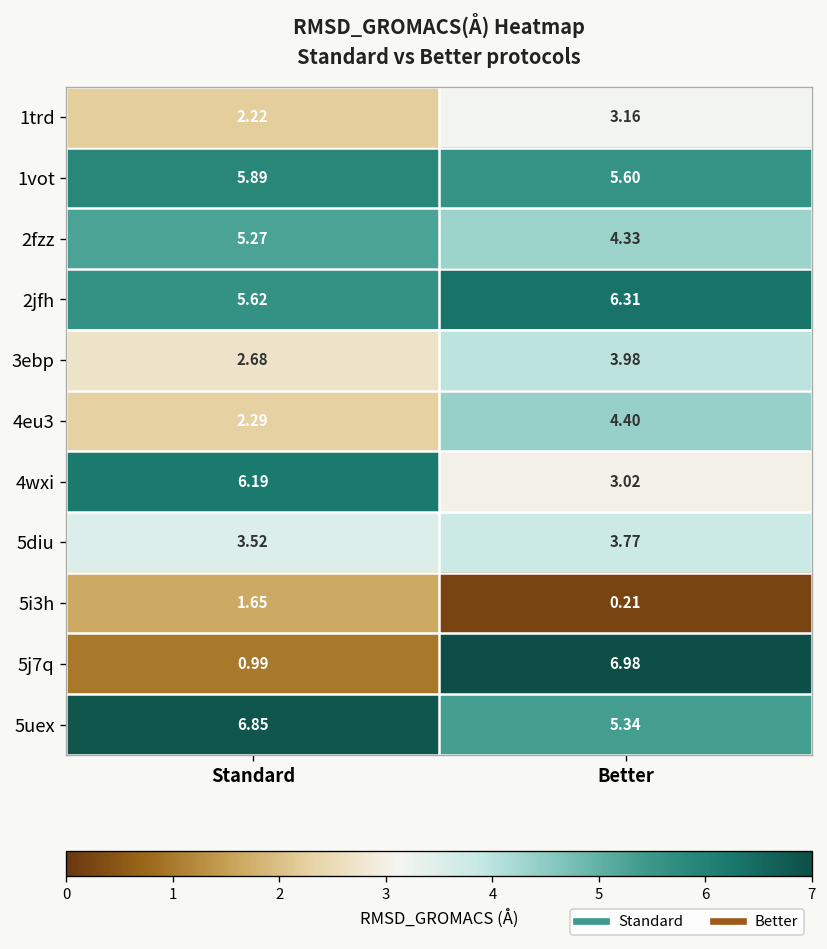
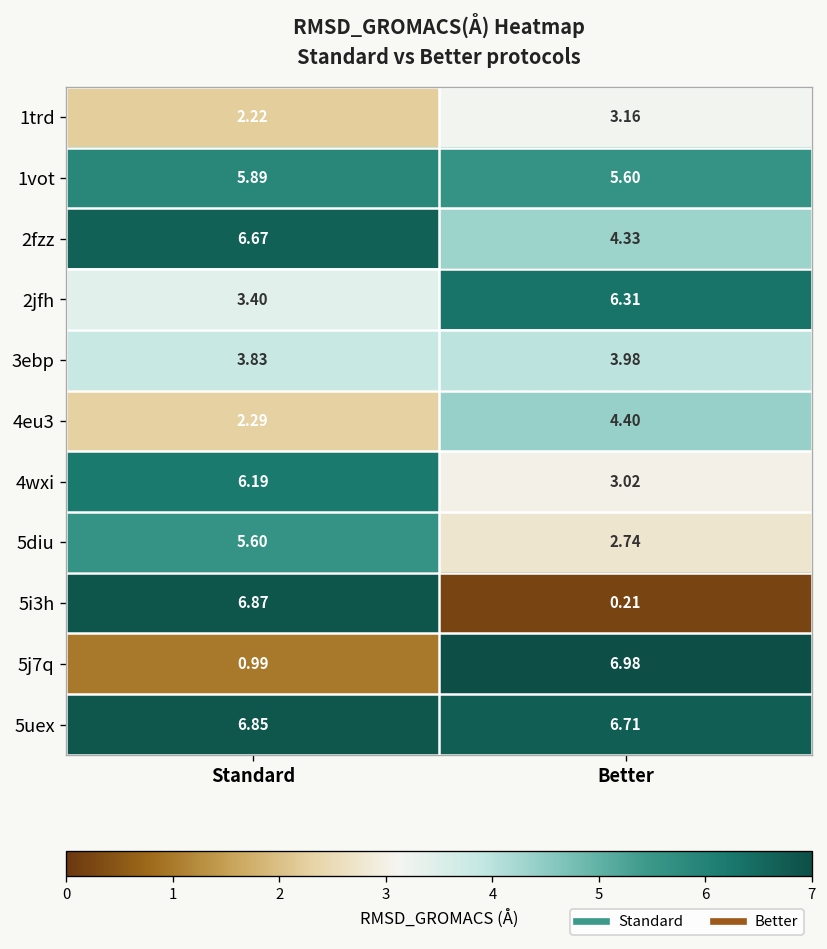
2fzz, Standard: 5.27 -> 6.67
2jfh, Standard: 5.62 -> 3.40
3ebp, Standard: 2.68 -> 3.83
5diu, Standard: 3.52 -> 5.60
5diu, Better: 3.77 -> 2.74
5i3h, Standard: 1.65 -> 6.87
5uex, Better: 5.34 -> 6.71
